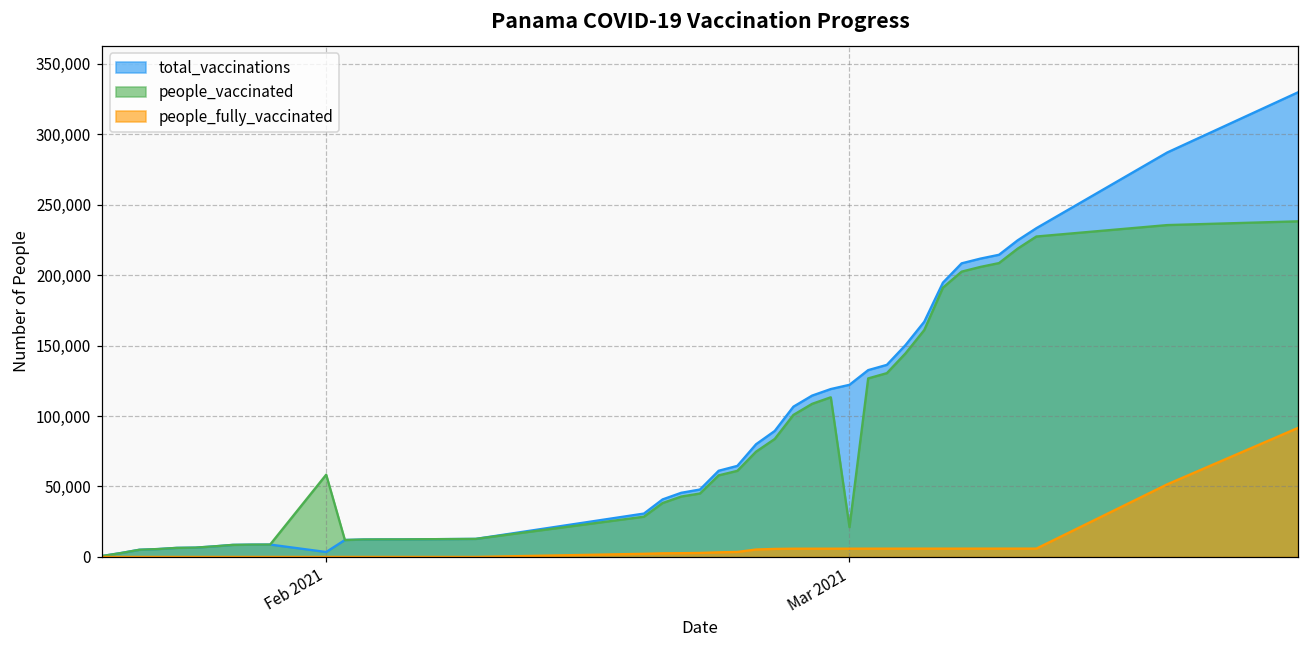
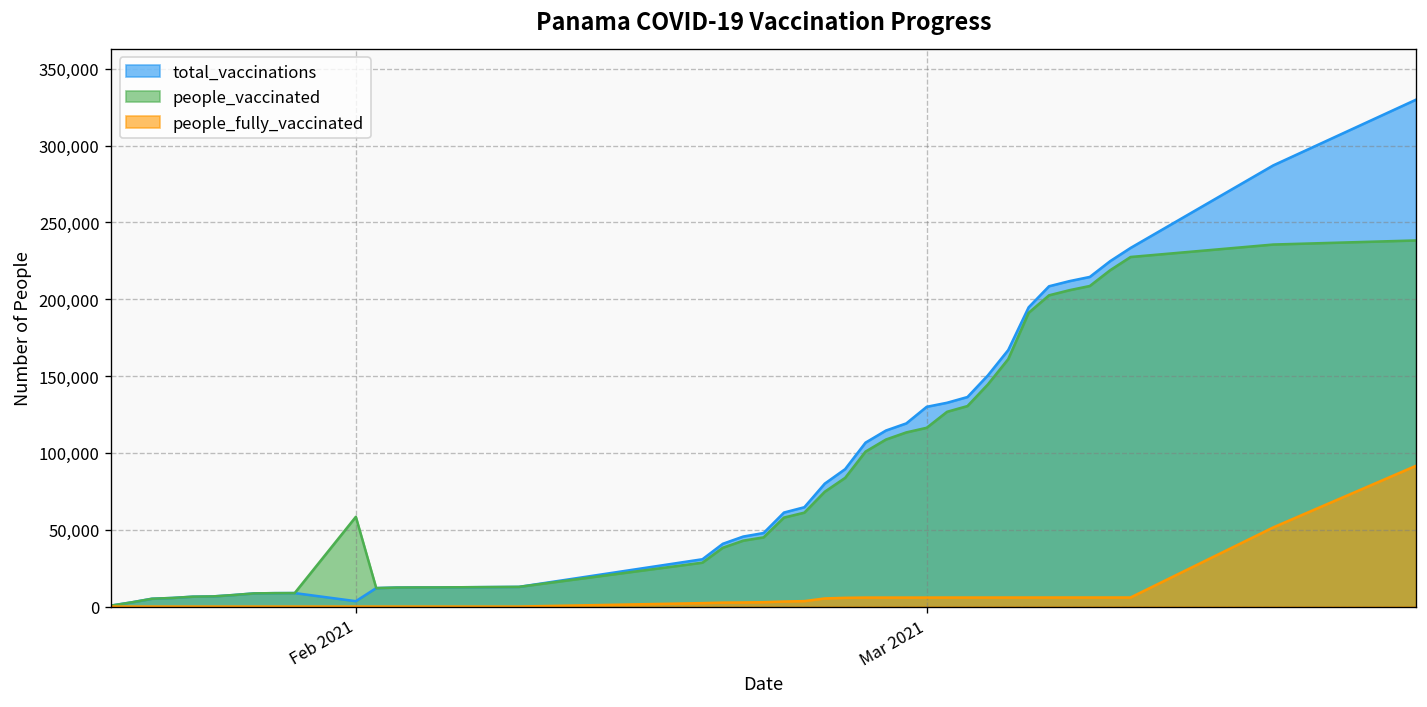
total_vaccinations, Mar 2021: 122,000 -> 130,000
people_vaccinated, Mar 2021: 21,000 -> 116,000
